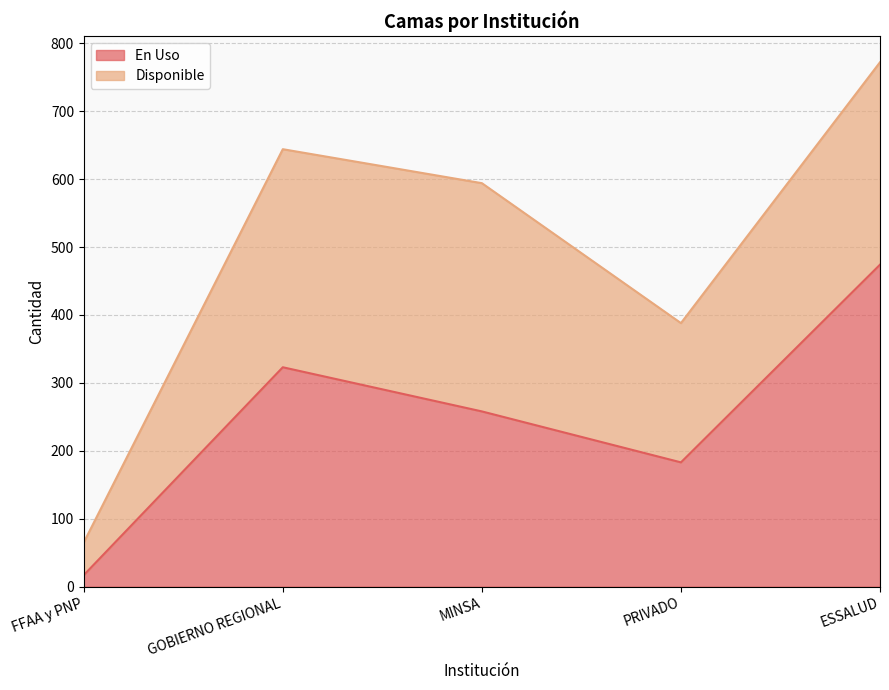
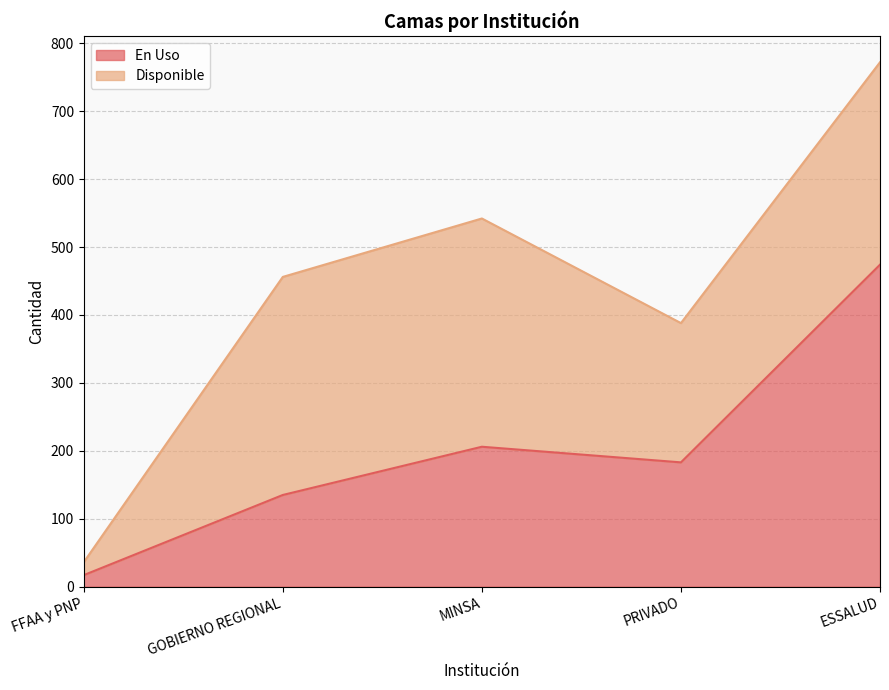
Disponible, FFAA y PNP: 50 -> 20
En Uso, GOBIERNO REGIONAL: 320 -> 140
En Uso, MINSA: 260 -> 210
